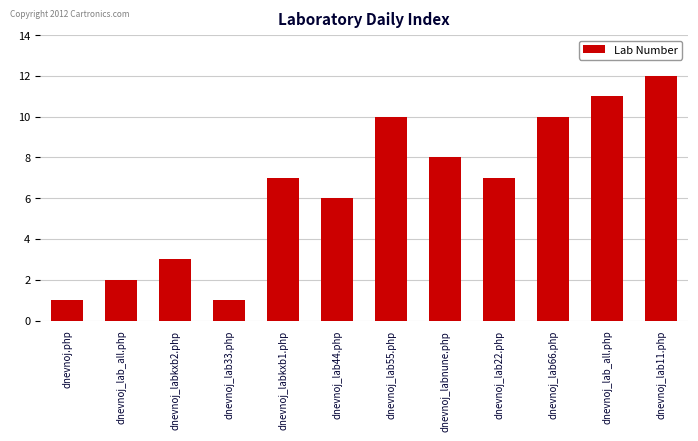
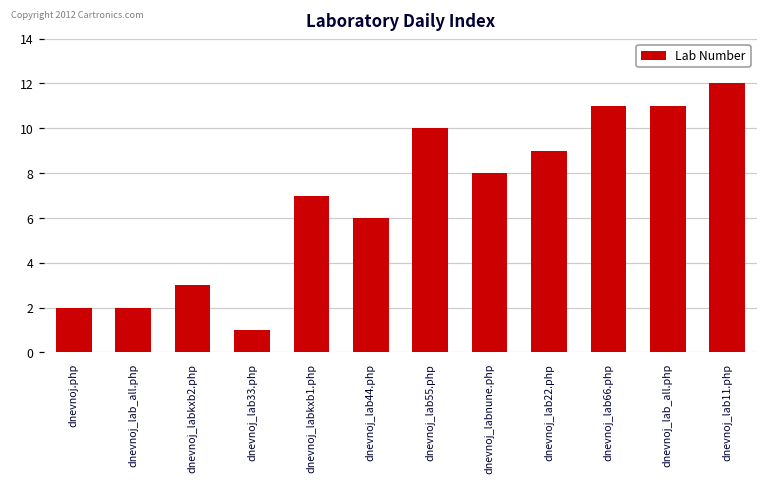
dnevnoj.php: 1 -> 2
dnevnoj_lab22.php: 7 -> 9
dnevnoj_lab66.php: 10 -> 11
